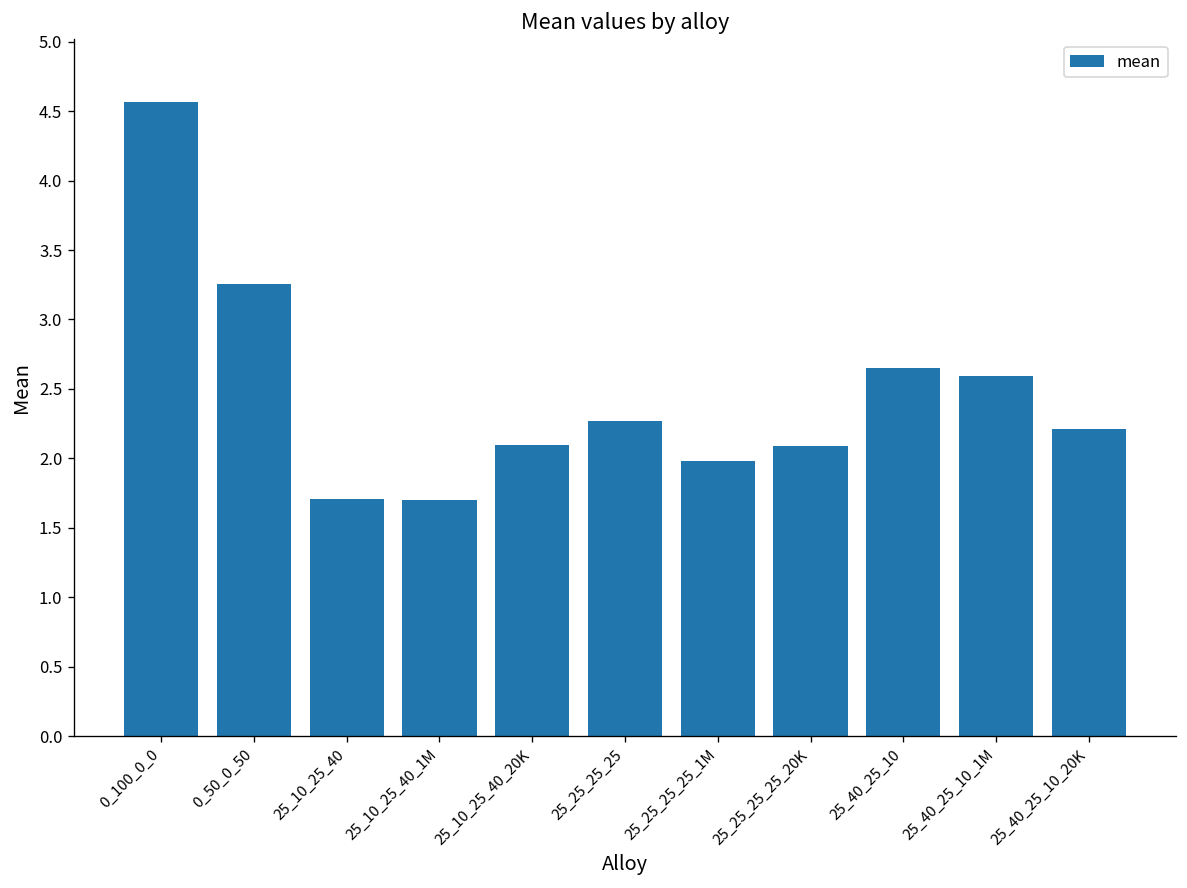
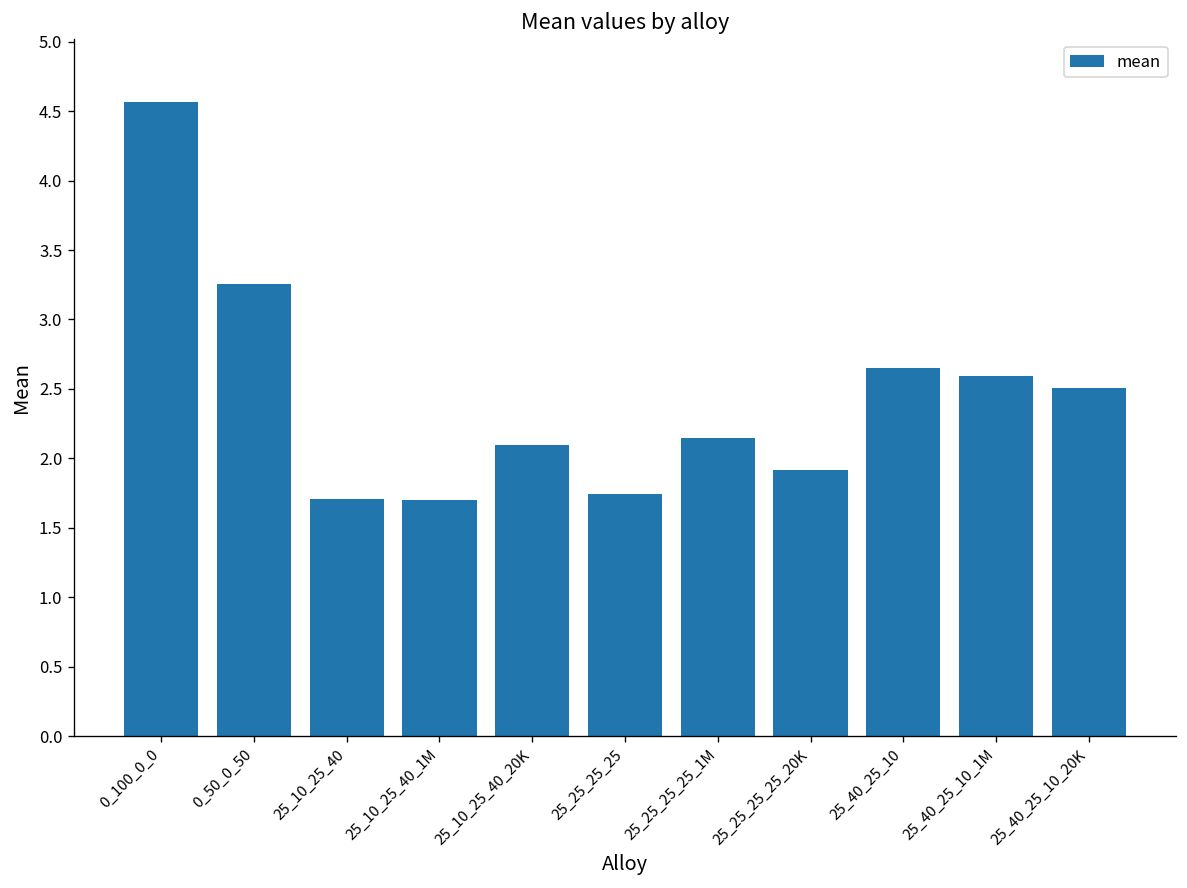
25_25_25_25: 2.27 -> 1.74
25_25_25_25_1M: 1.98 -> 2.15
25_25_25_25_20K: 2.09 -> 1.92
25_40_25_10_20K: 2.21 -> 2.51
